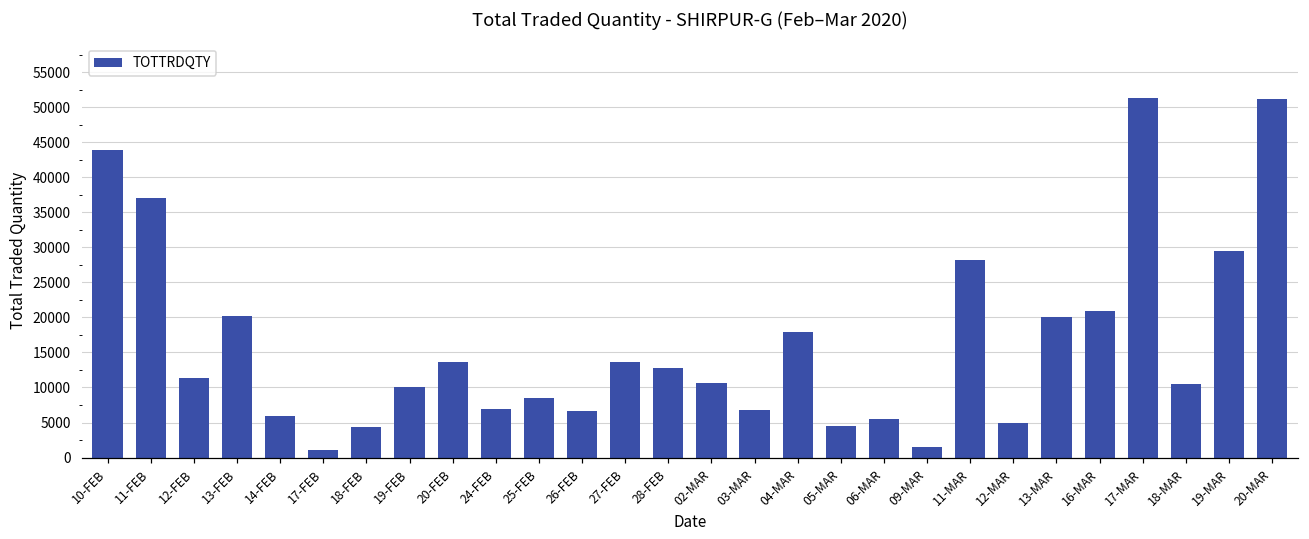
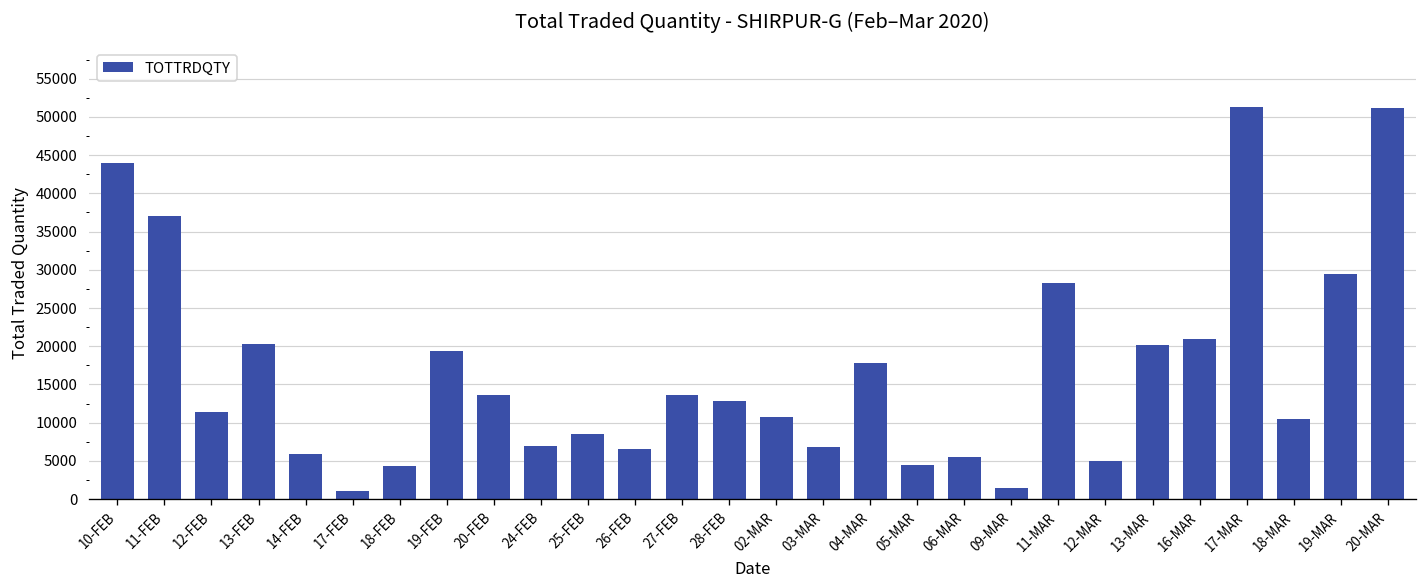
19-FEB: 10000 -> 19000
